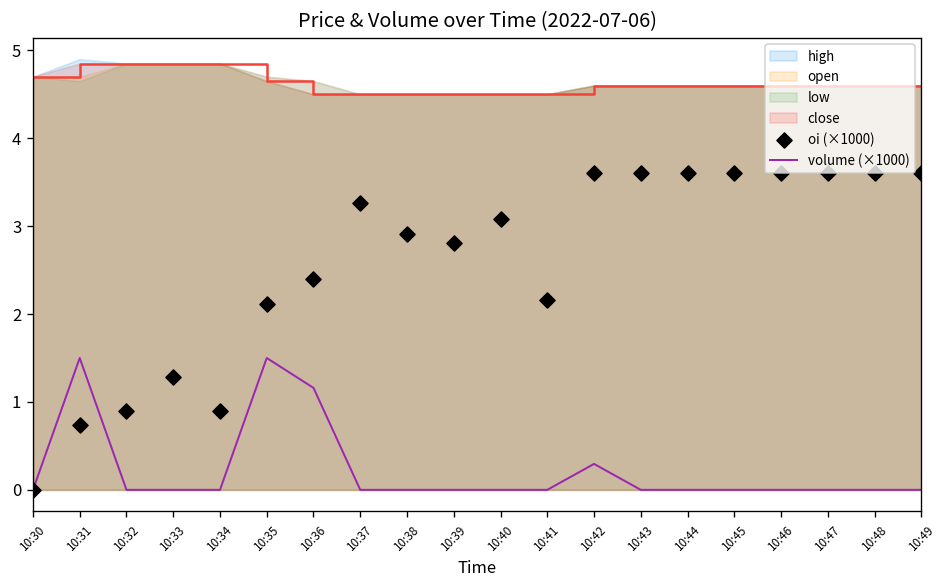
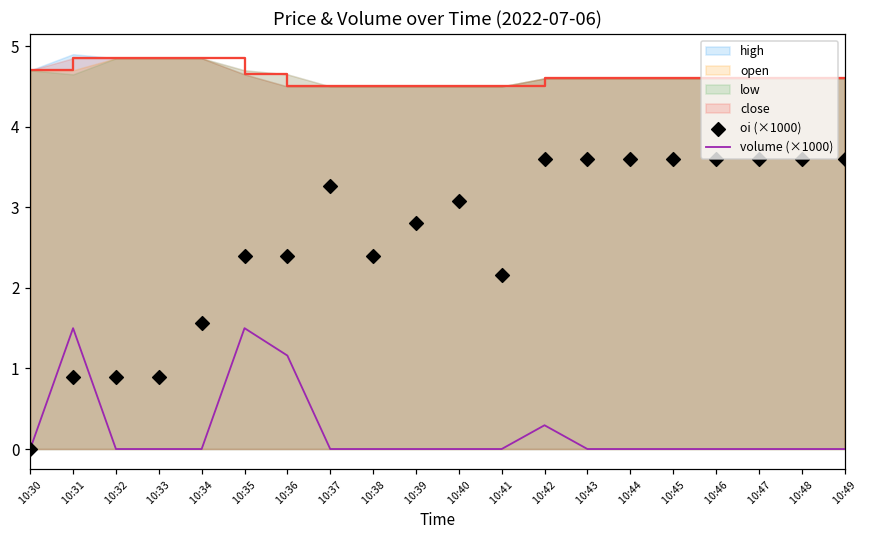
oi (×1000), 10:31: 0.7 -> 0.9
oi (×1000), 10:33: 1.3 -> 0.9
oi (×1000), 10:34: 0.9 -> 1.6
oi (×1000), 10:35: 2.1 -> 2.4
oi (×1000), 10:38: 2.9 -> 2.4
